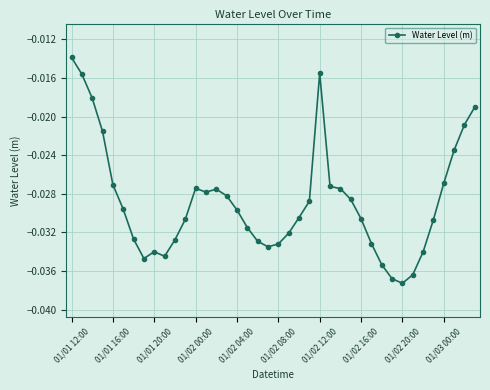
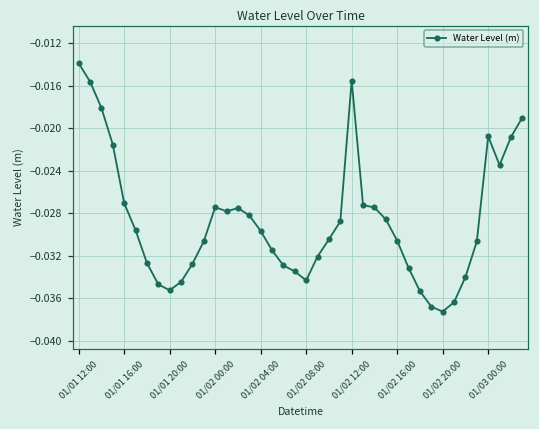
01/01 20:00: -0.034 -> -0.035
01/02 08:00: -0.033 -> -0.034
01/03 00:00: -0.027 -> -0.021
